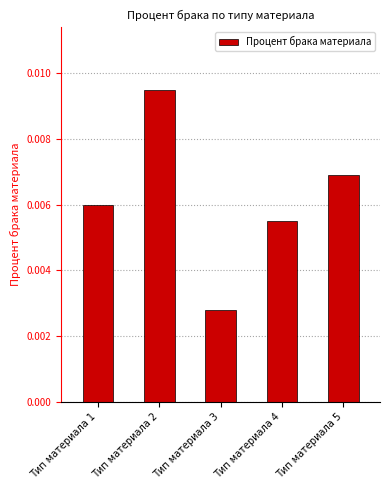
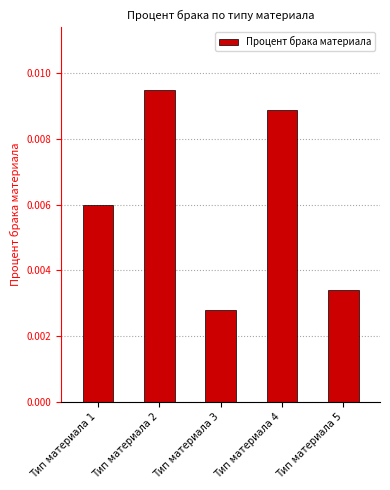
Тип материала 4: 0.0055 -> 0.0089
Тип материала 5: 0.0069 -> 0.0034
